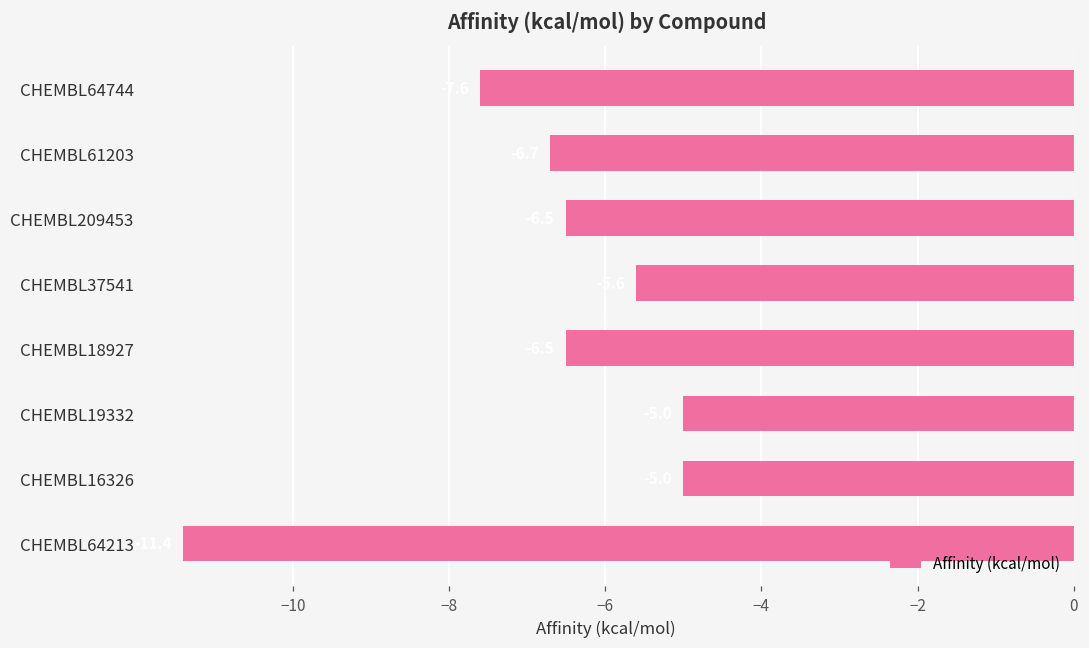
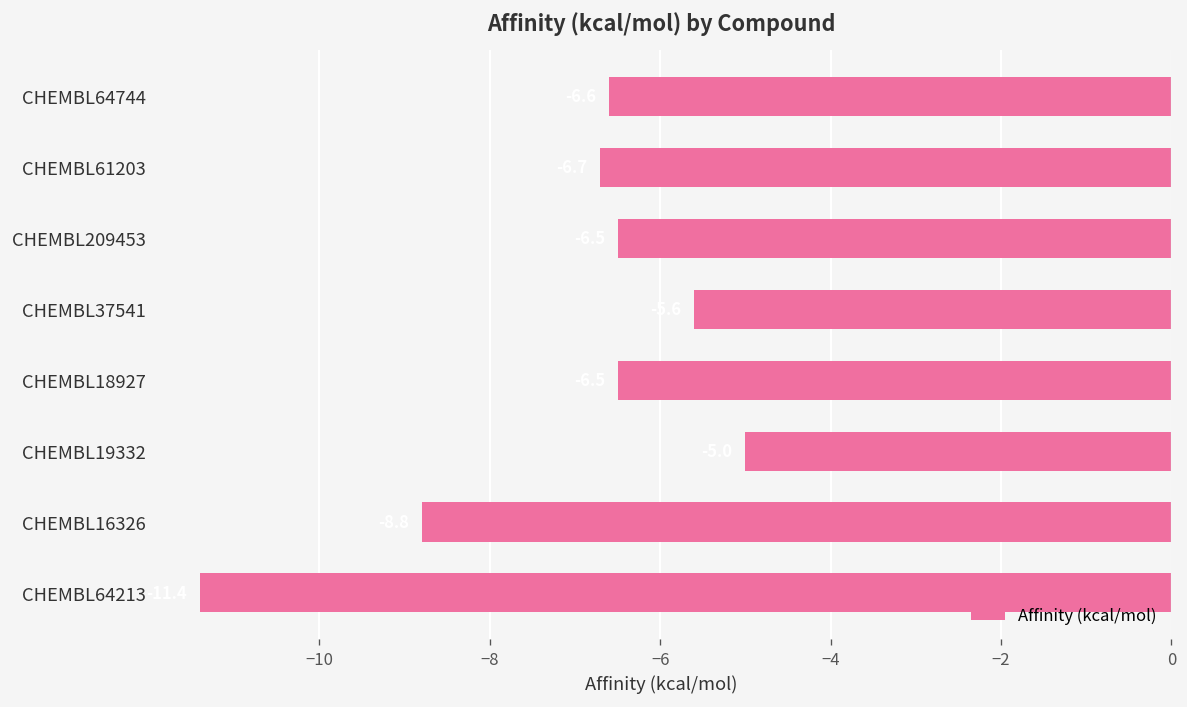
CHEMBL64744: -7.6 -> -6.6
CHEMBL16326: -5.0 -> -8.8
